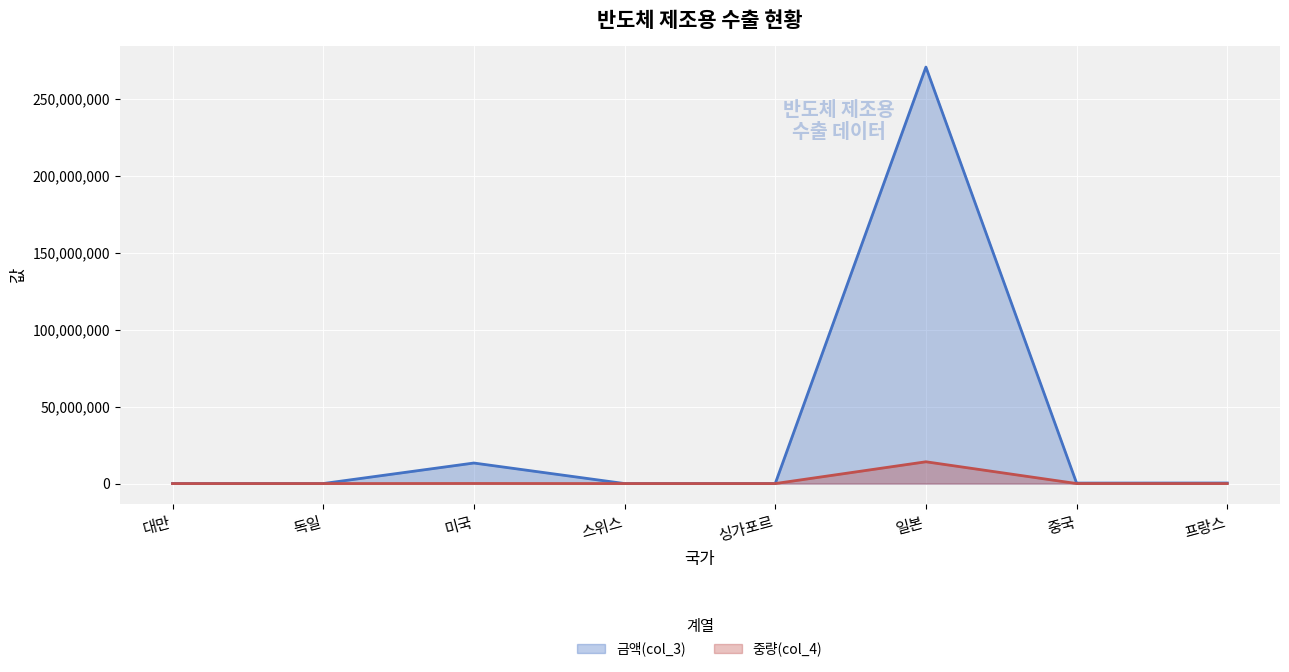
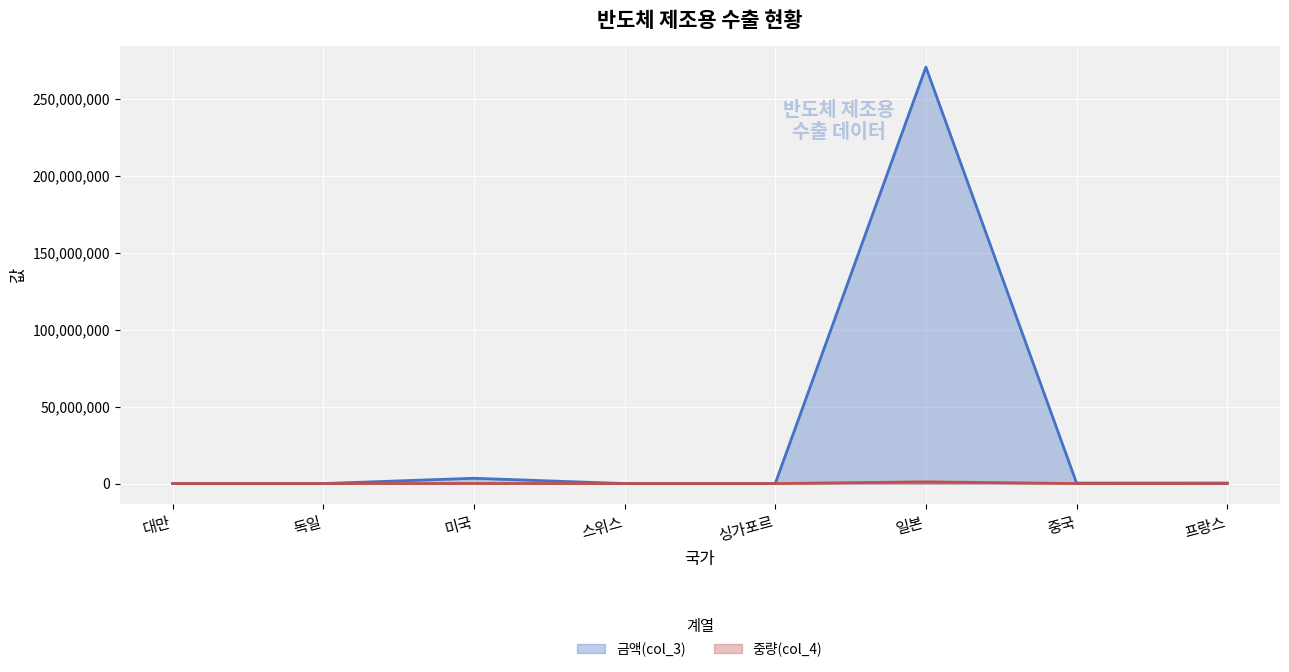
금액(col_3), 미국: 13,000,000 -> 3,000,000
중량(col_4), 일본: 14,000,000 -> 1,000,000
